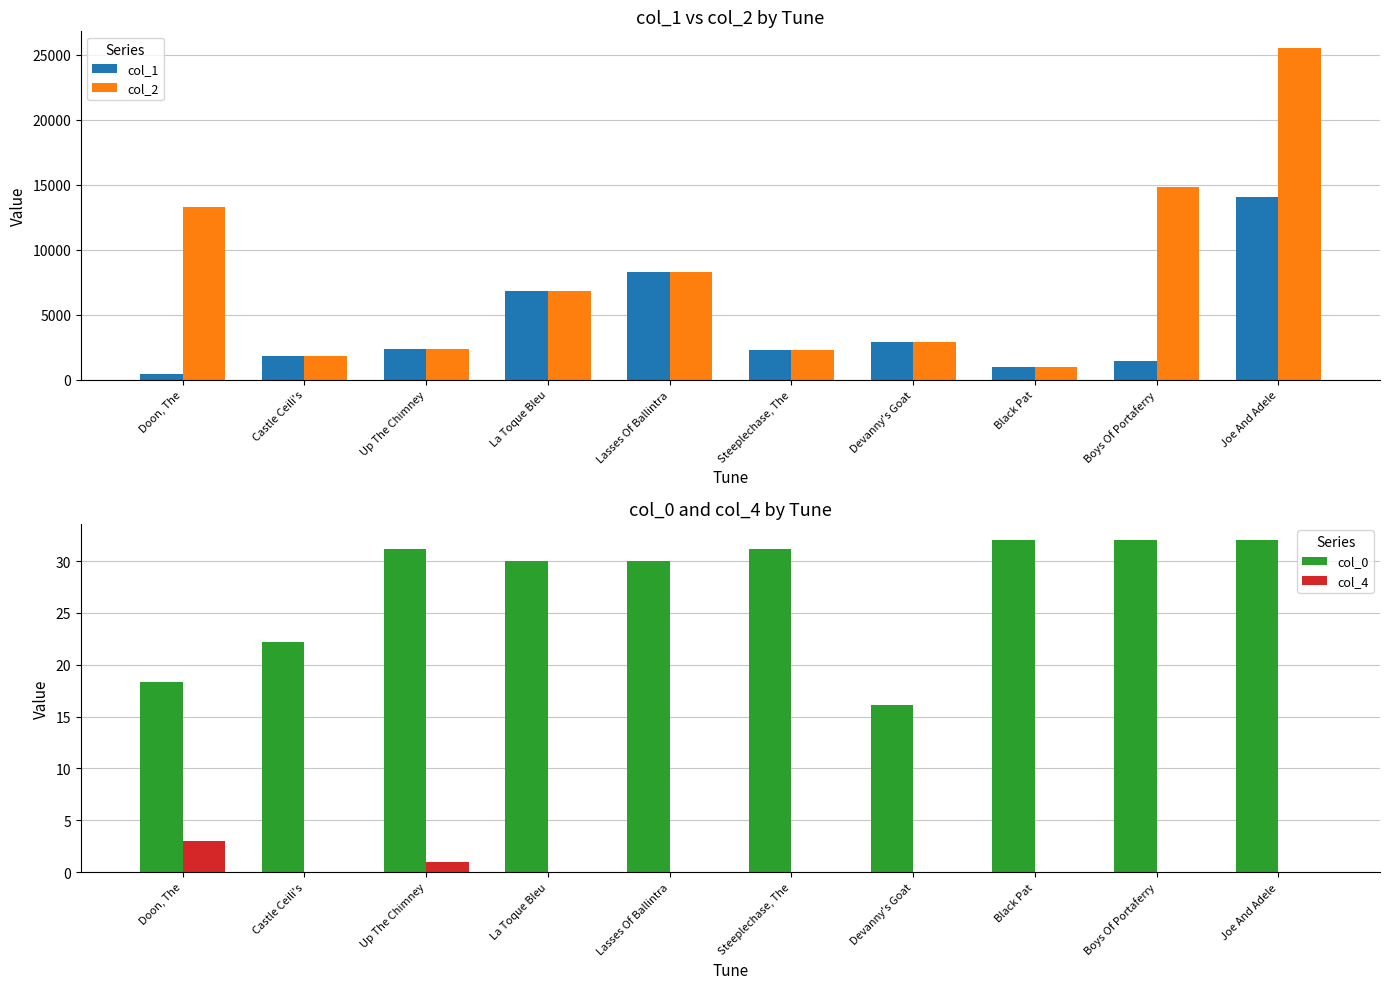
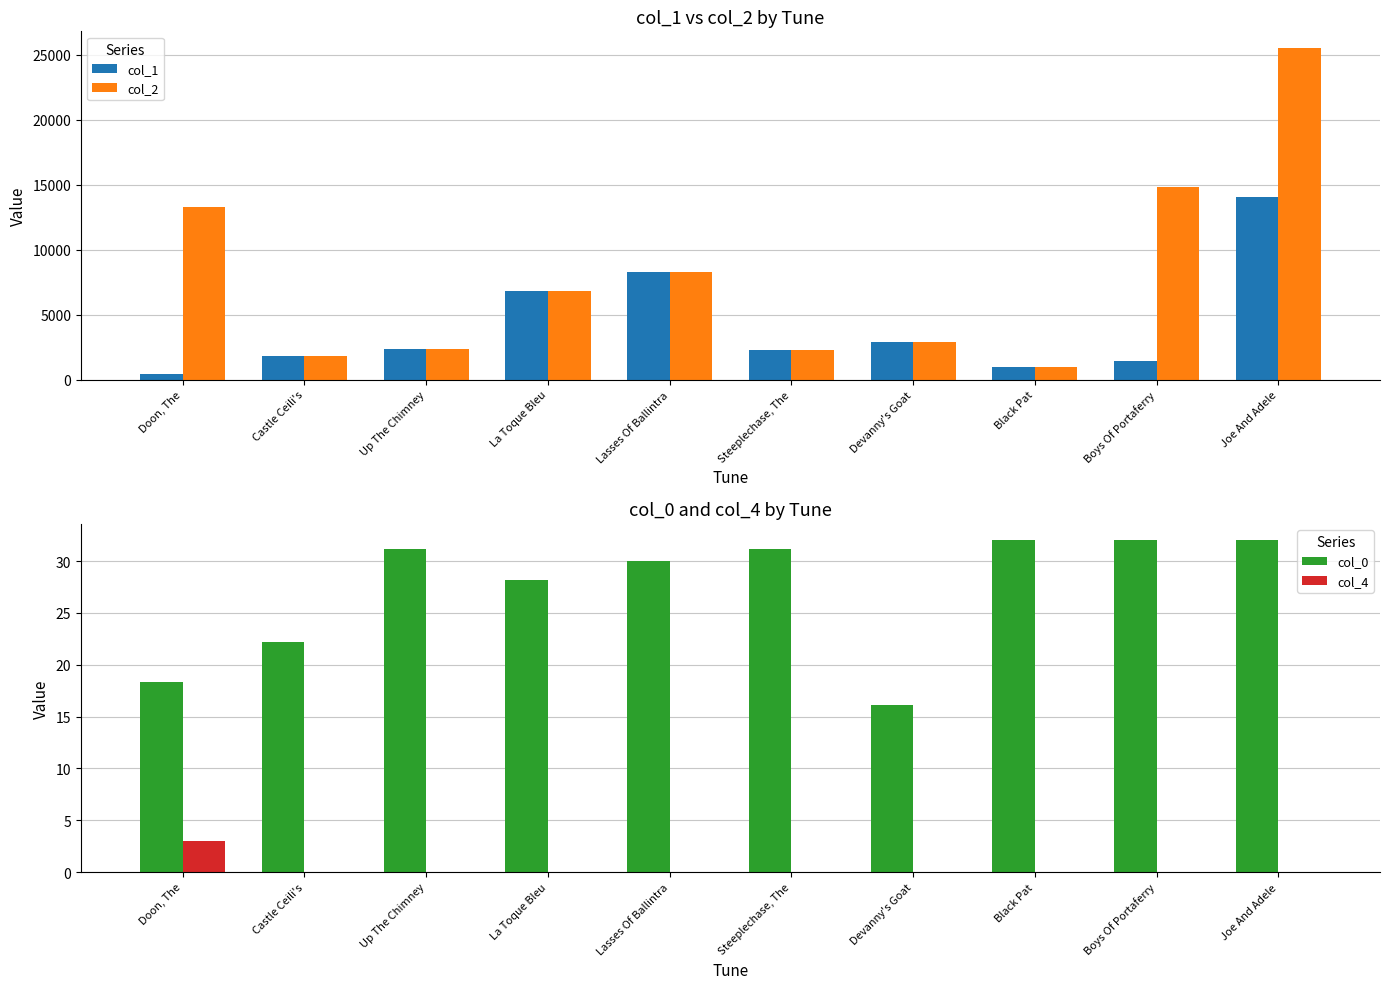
col_0 and col_4 by Tune, col_4, Up The Chimney: 1 -> 0
col_0 and col_4 by Tune, col_0, La Toque Bleu: 30.0 -> 28.2
